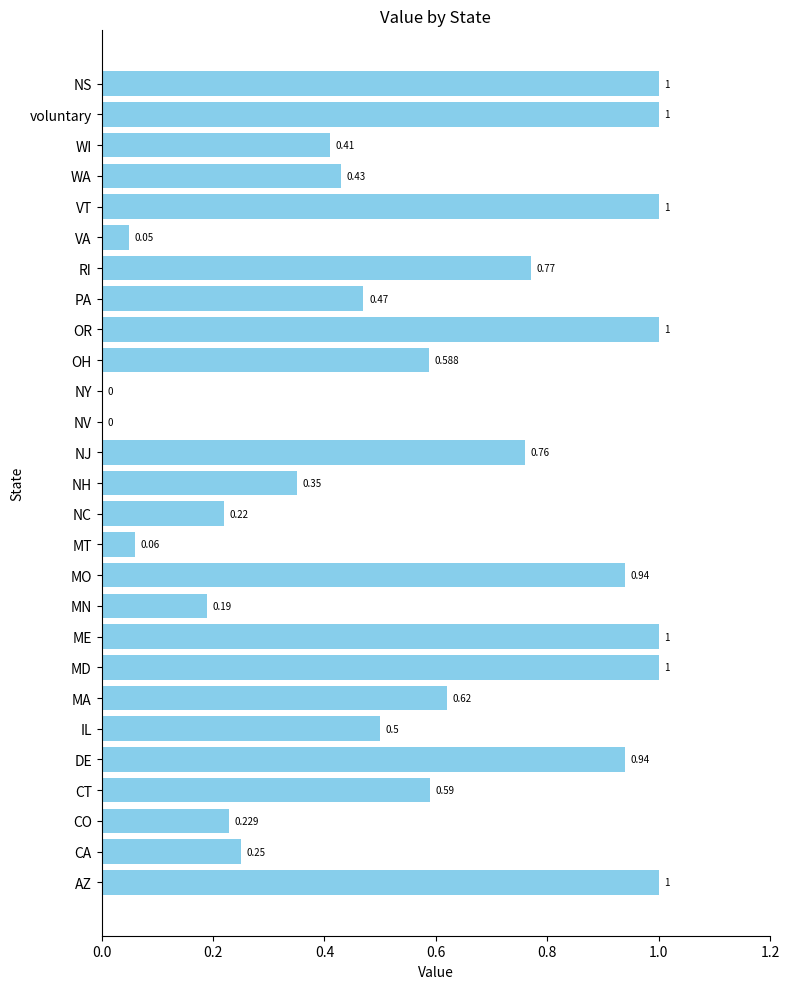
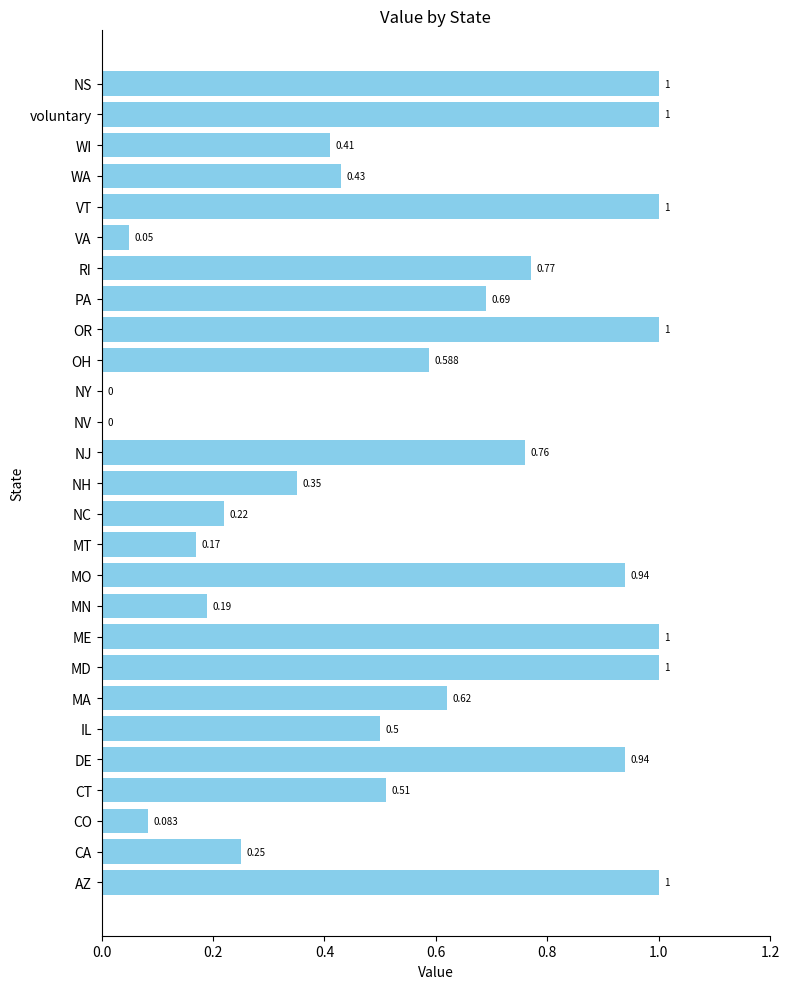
PA: 0.47 -> 0.69
MT: 0.06 -> 0.17
CT: 0.59 -> 0.51
CO: 0.229 -> 0.083
